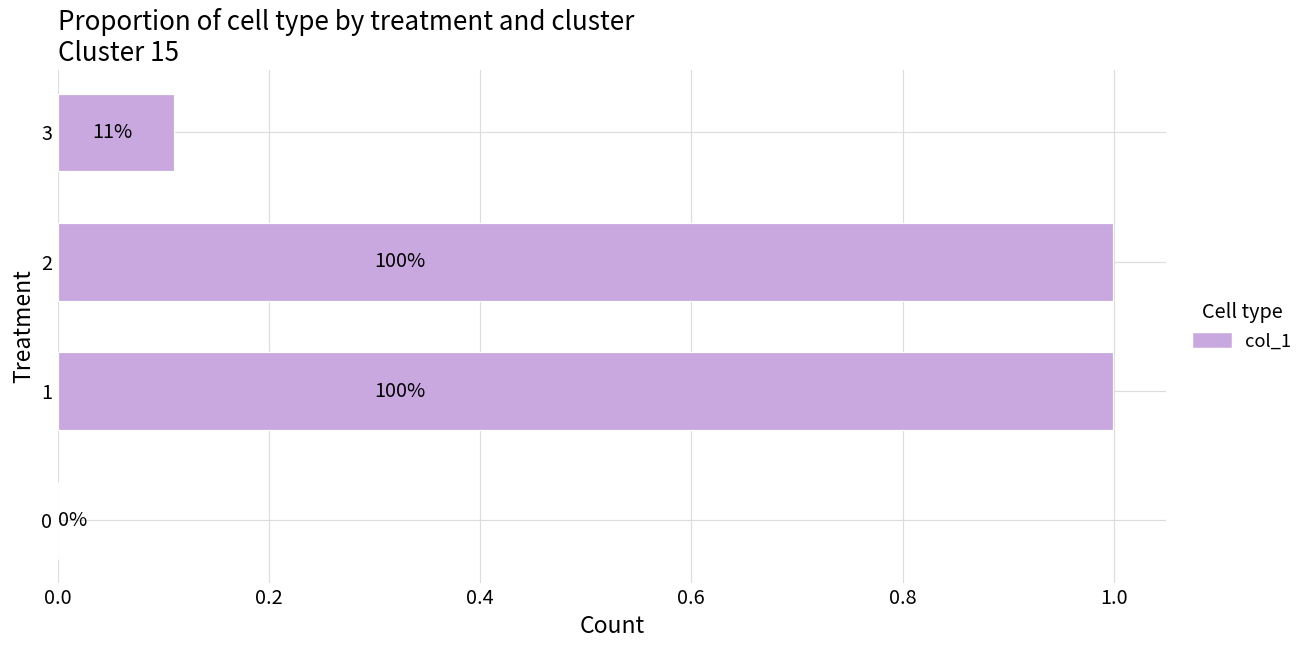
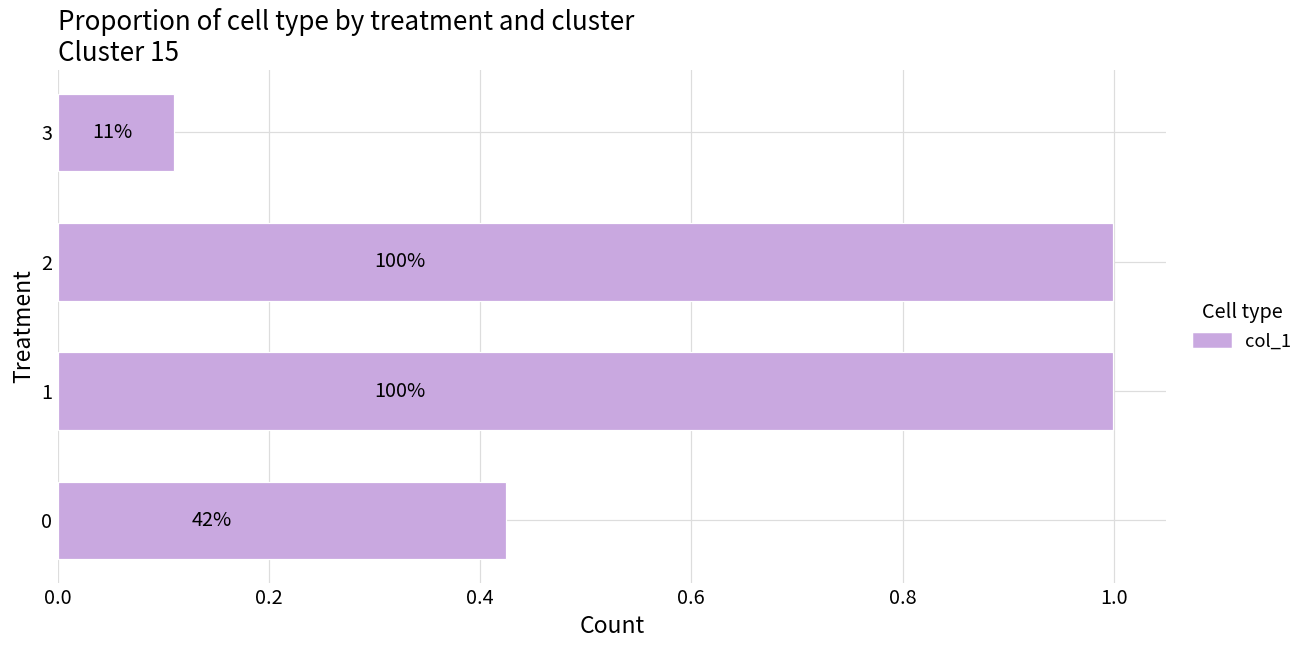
0: 0% -> 42%
